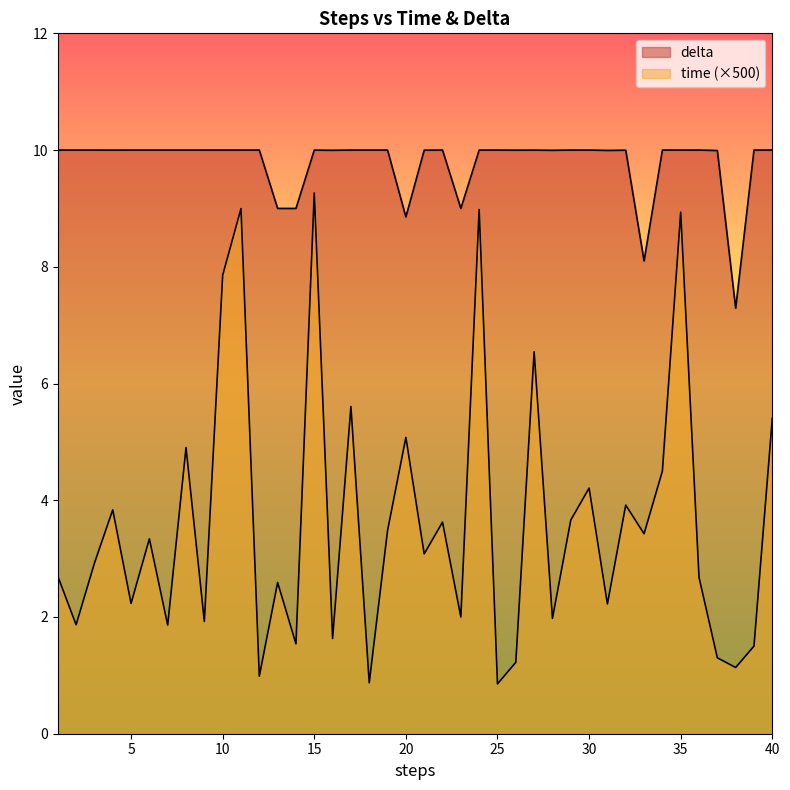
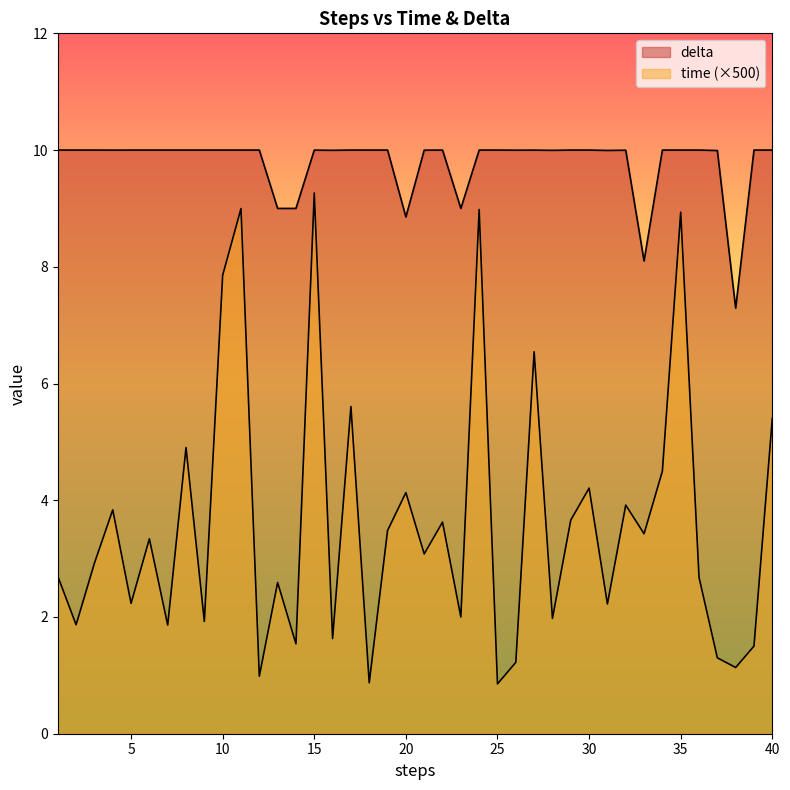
time (×500), 20: 5.1 -> 4.1
